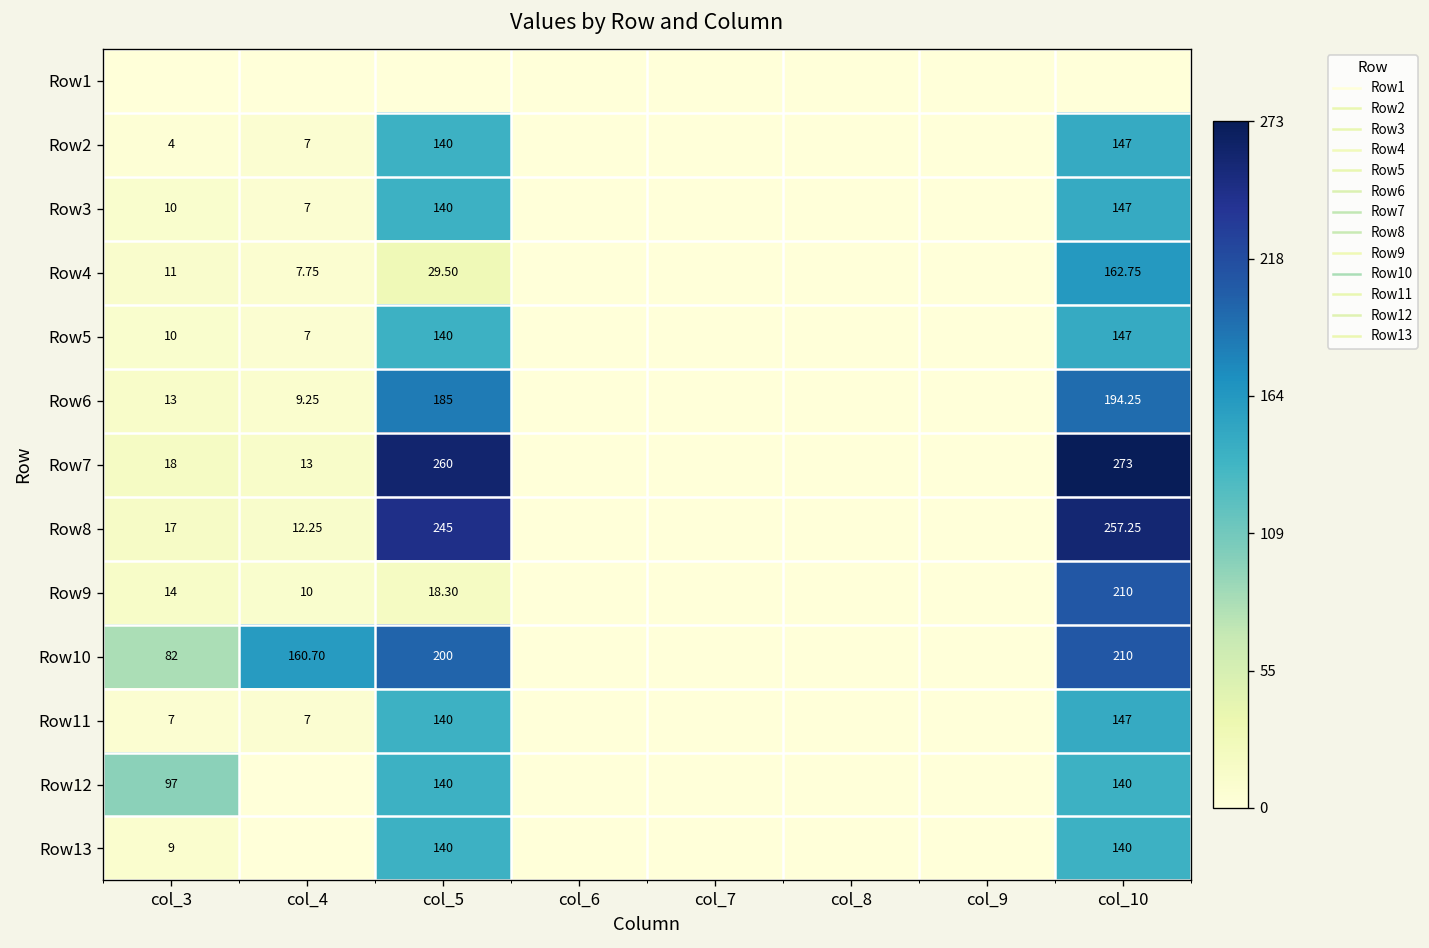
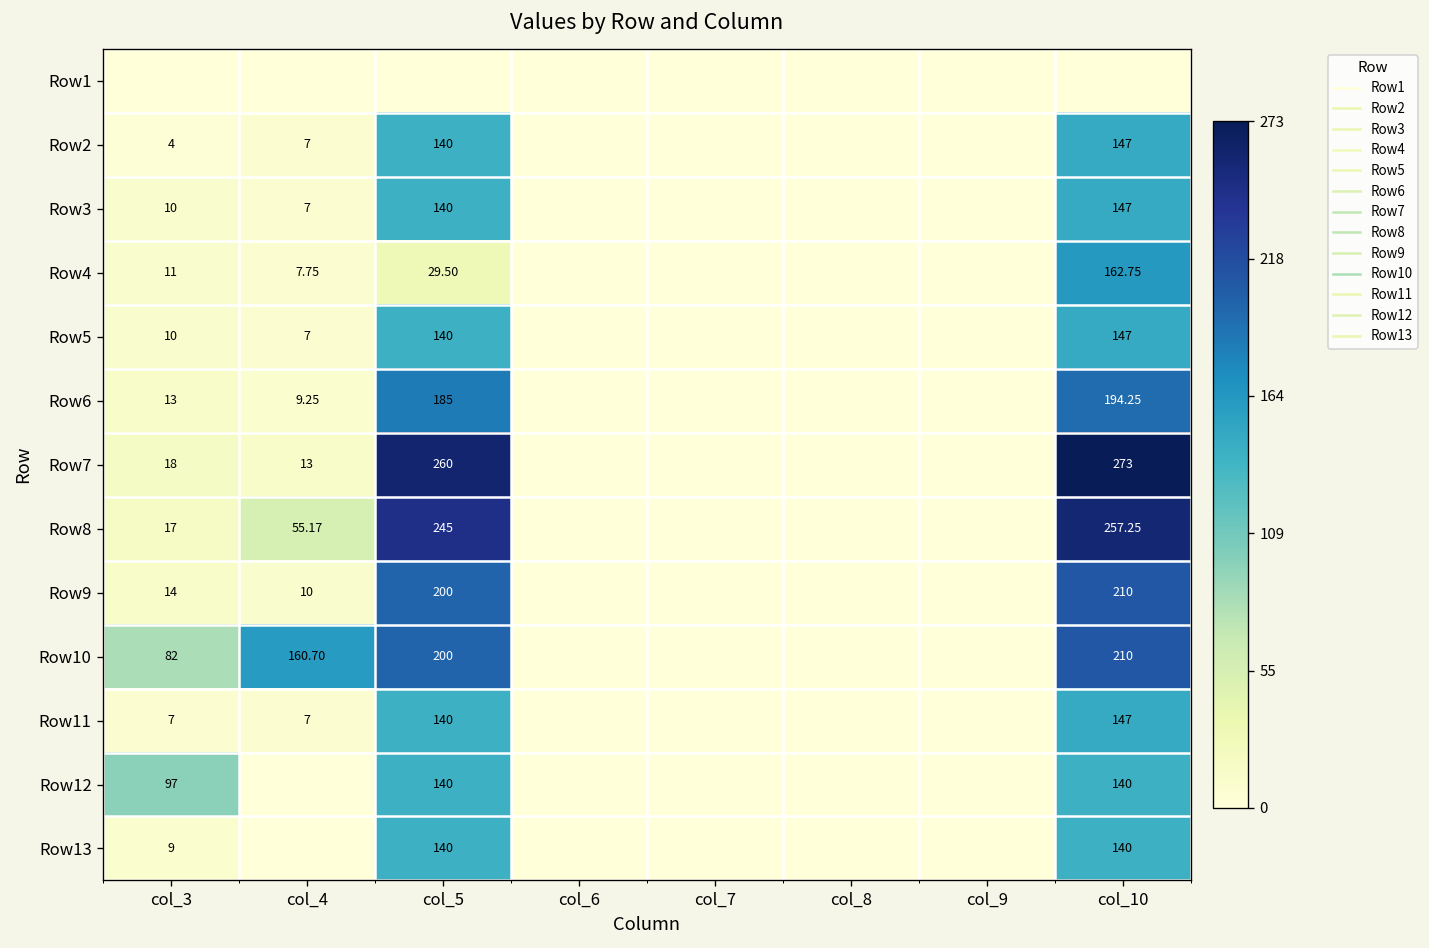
Row8, col_4: 12.25 -> 55.17
Row9, col_5: 18.30 -> 200
